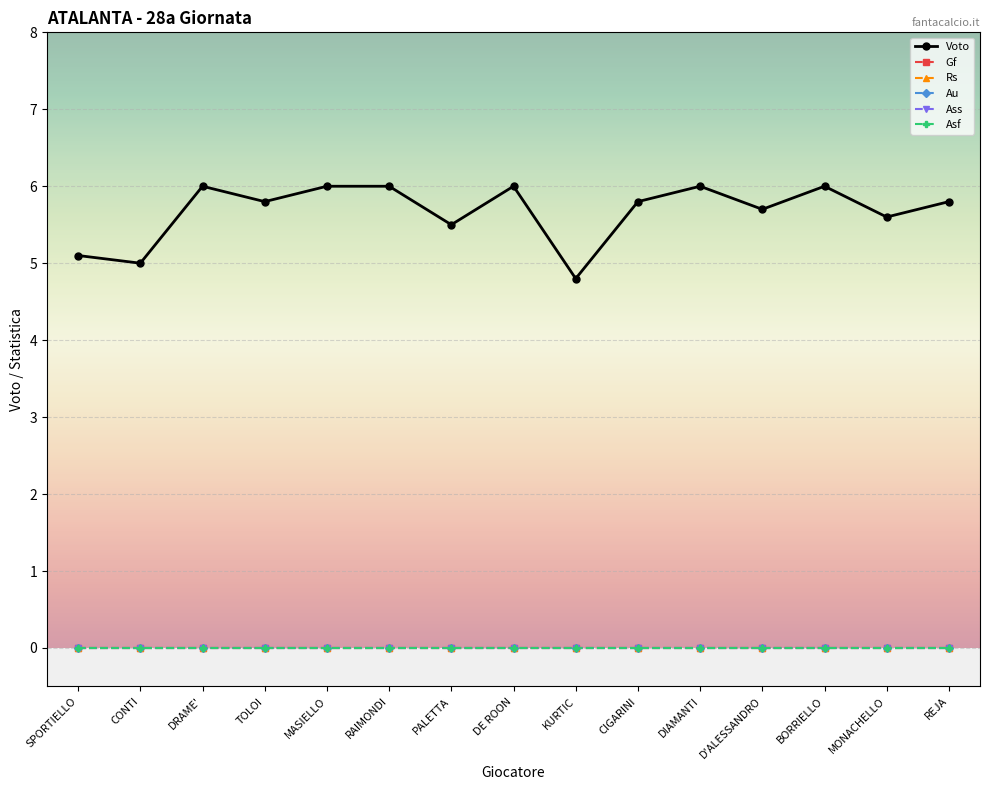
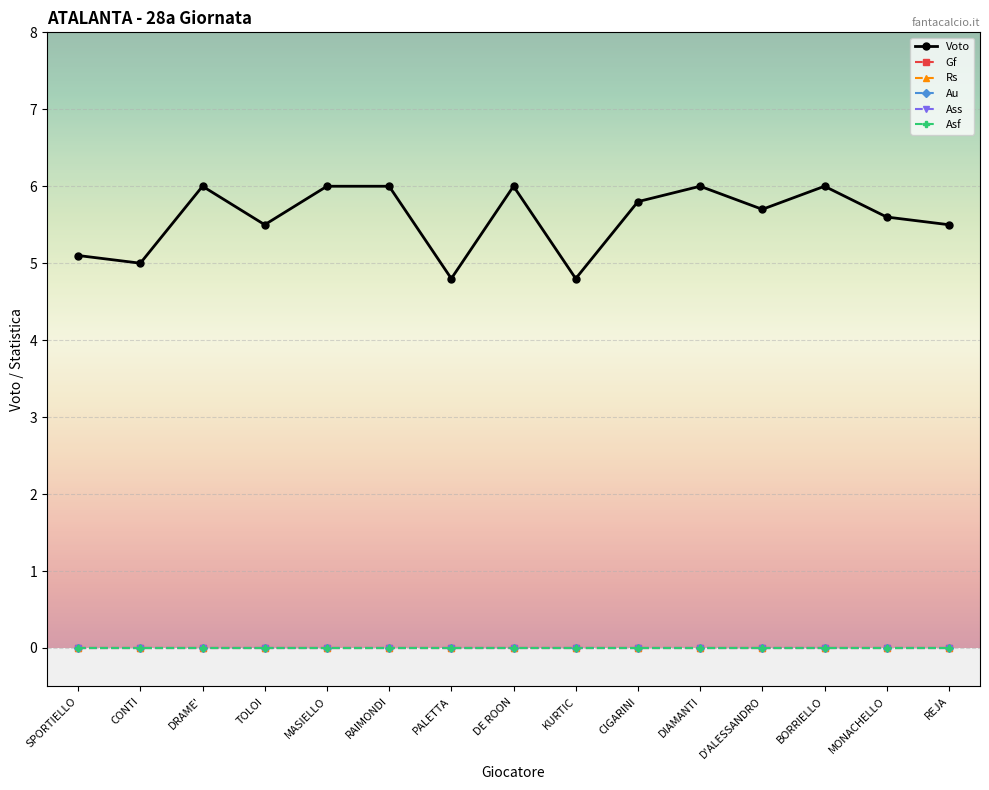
Voto, TOLOI: 5.8 -> 5.5
Voto, PALETTA: 5.5 -> 4.8
Voto, REJA: 5.8 -> 5.5
